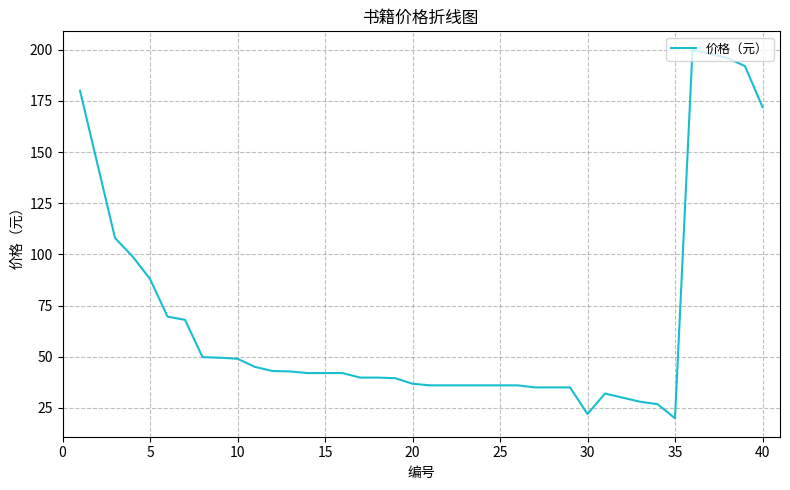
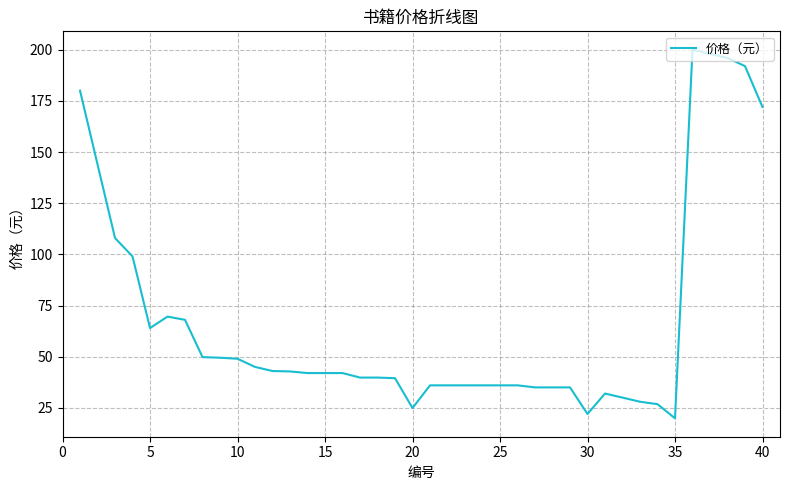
5: 88 -> 64
20: 37 -> 25
